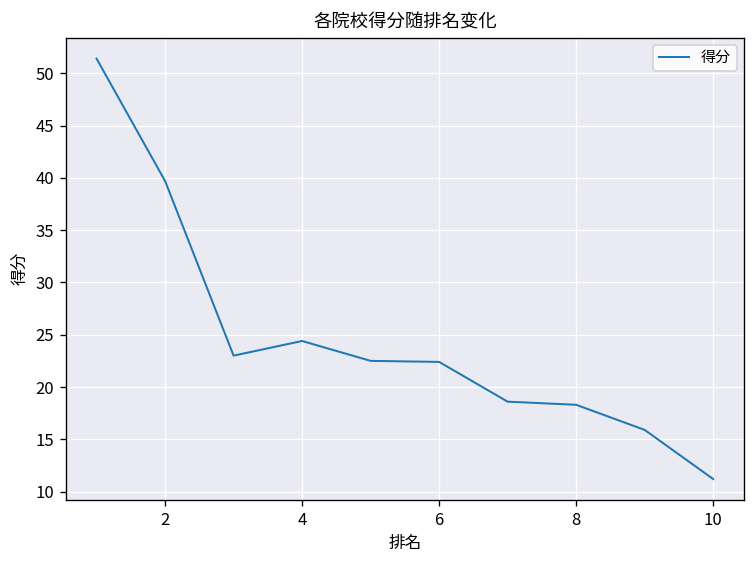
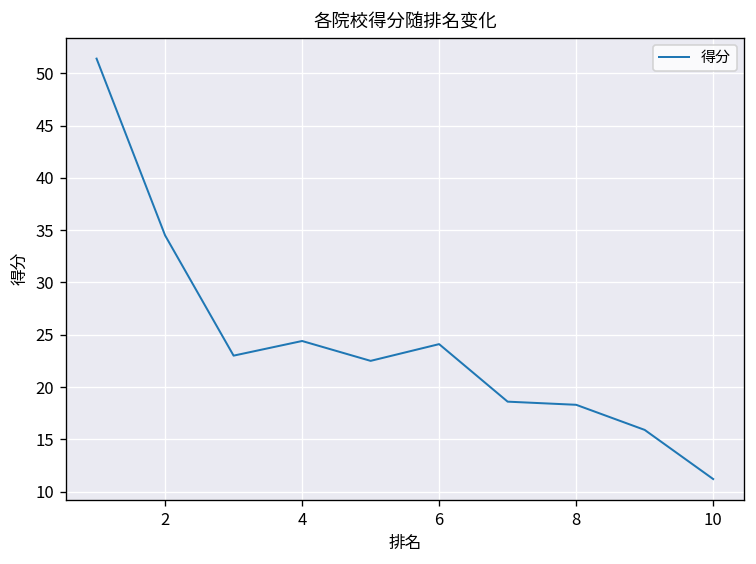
2: 40 -> 35
6: 22 -> 24
